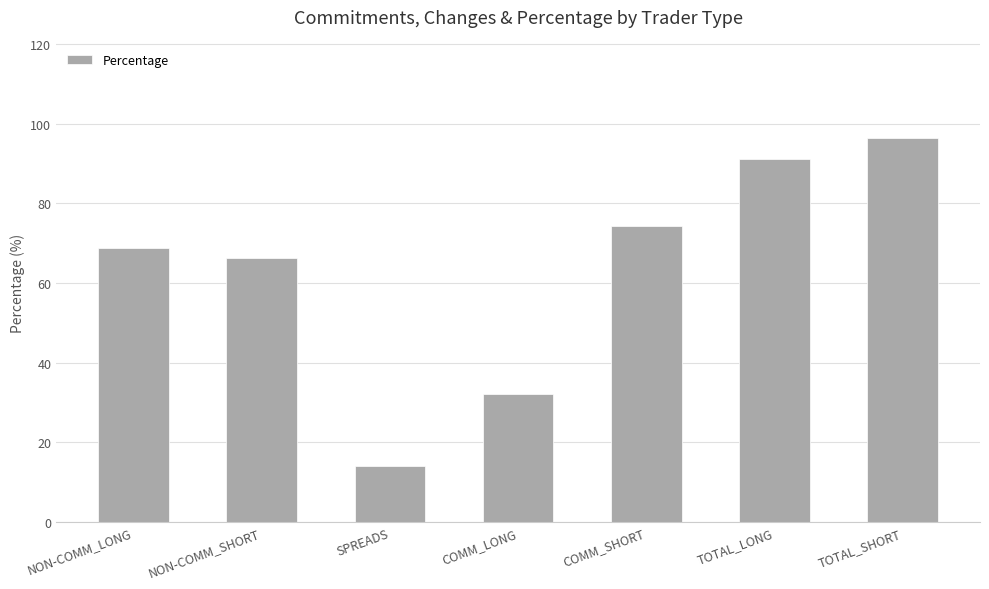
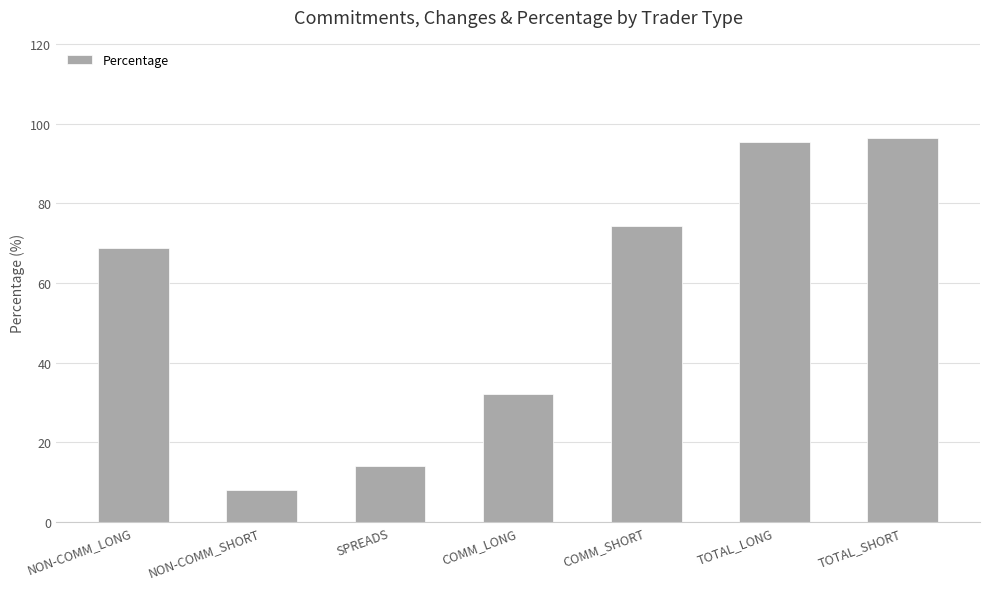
NON-COMM_SHORT: 66 -> 8
TOTAL_LONG: 91 -> 96
